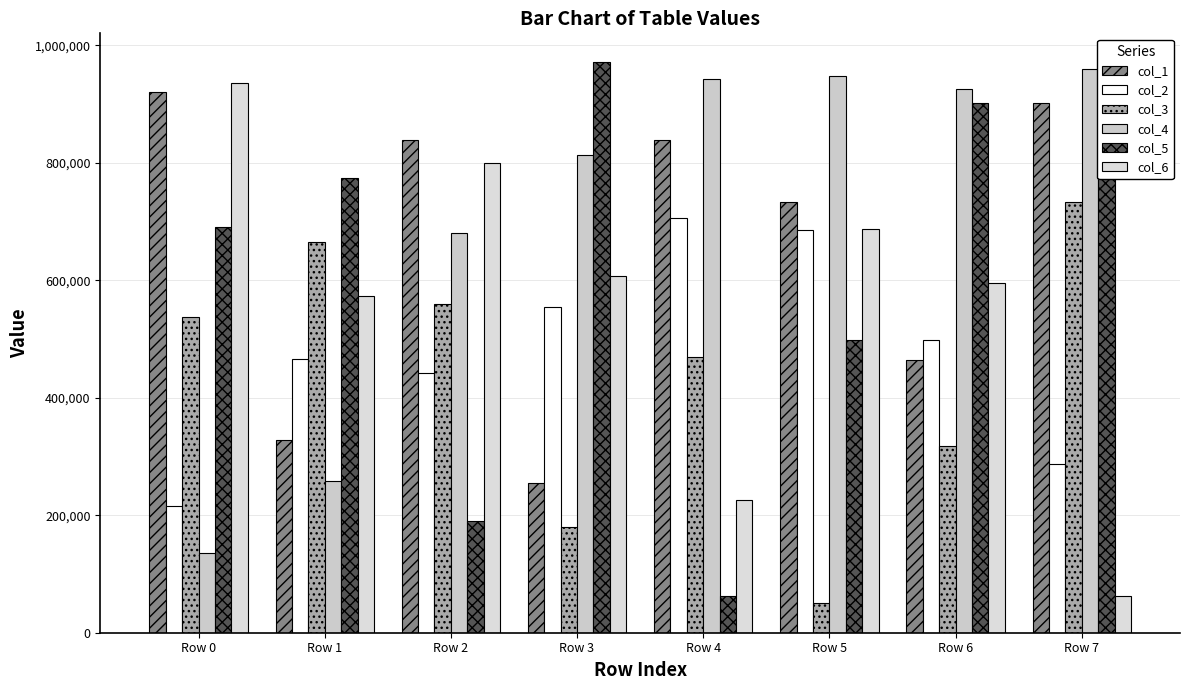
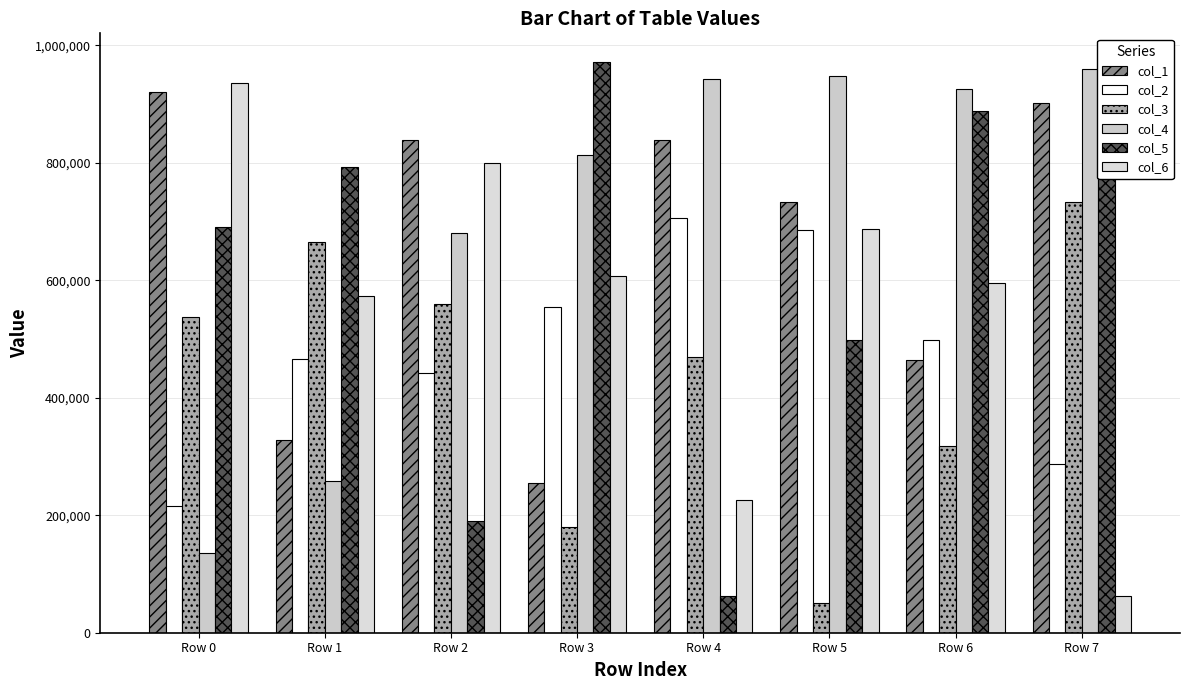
col_5, Row 1: 770,000 -> 790,000
col_5, Row 6: 900,000 -> 890,000
